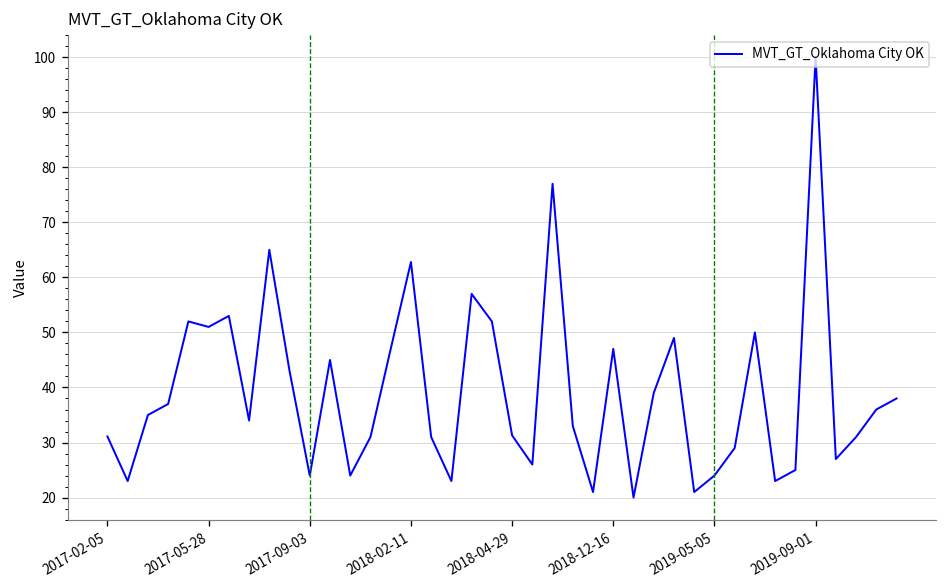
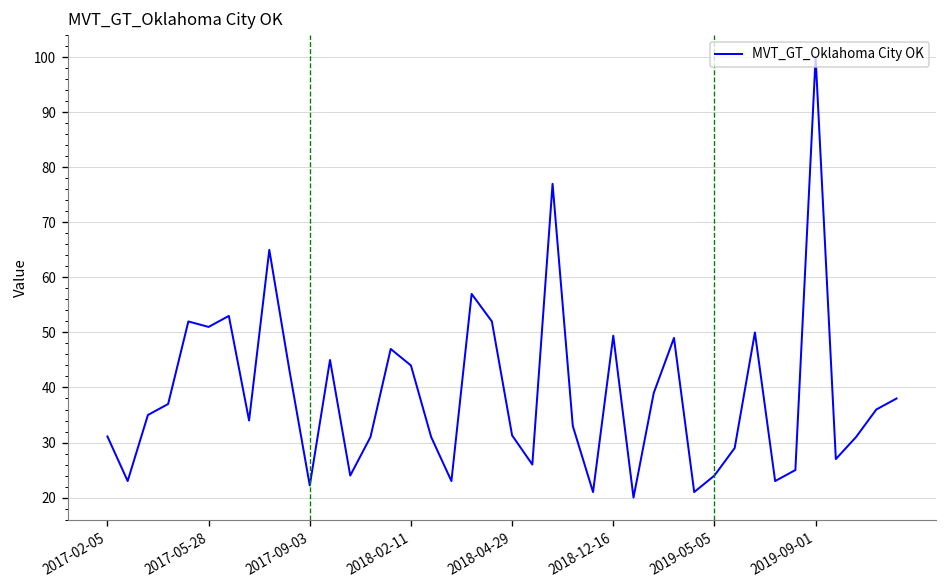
2017-09-03: 24 -> 22
2018-02-11: 63 -> 44
2018-12-16: 47 -> 49
